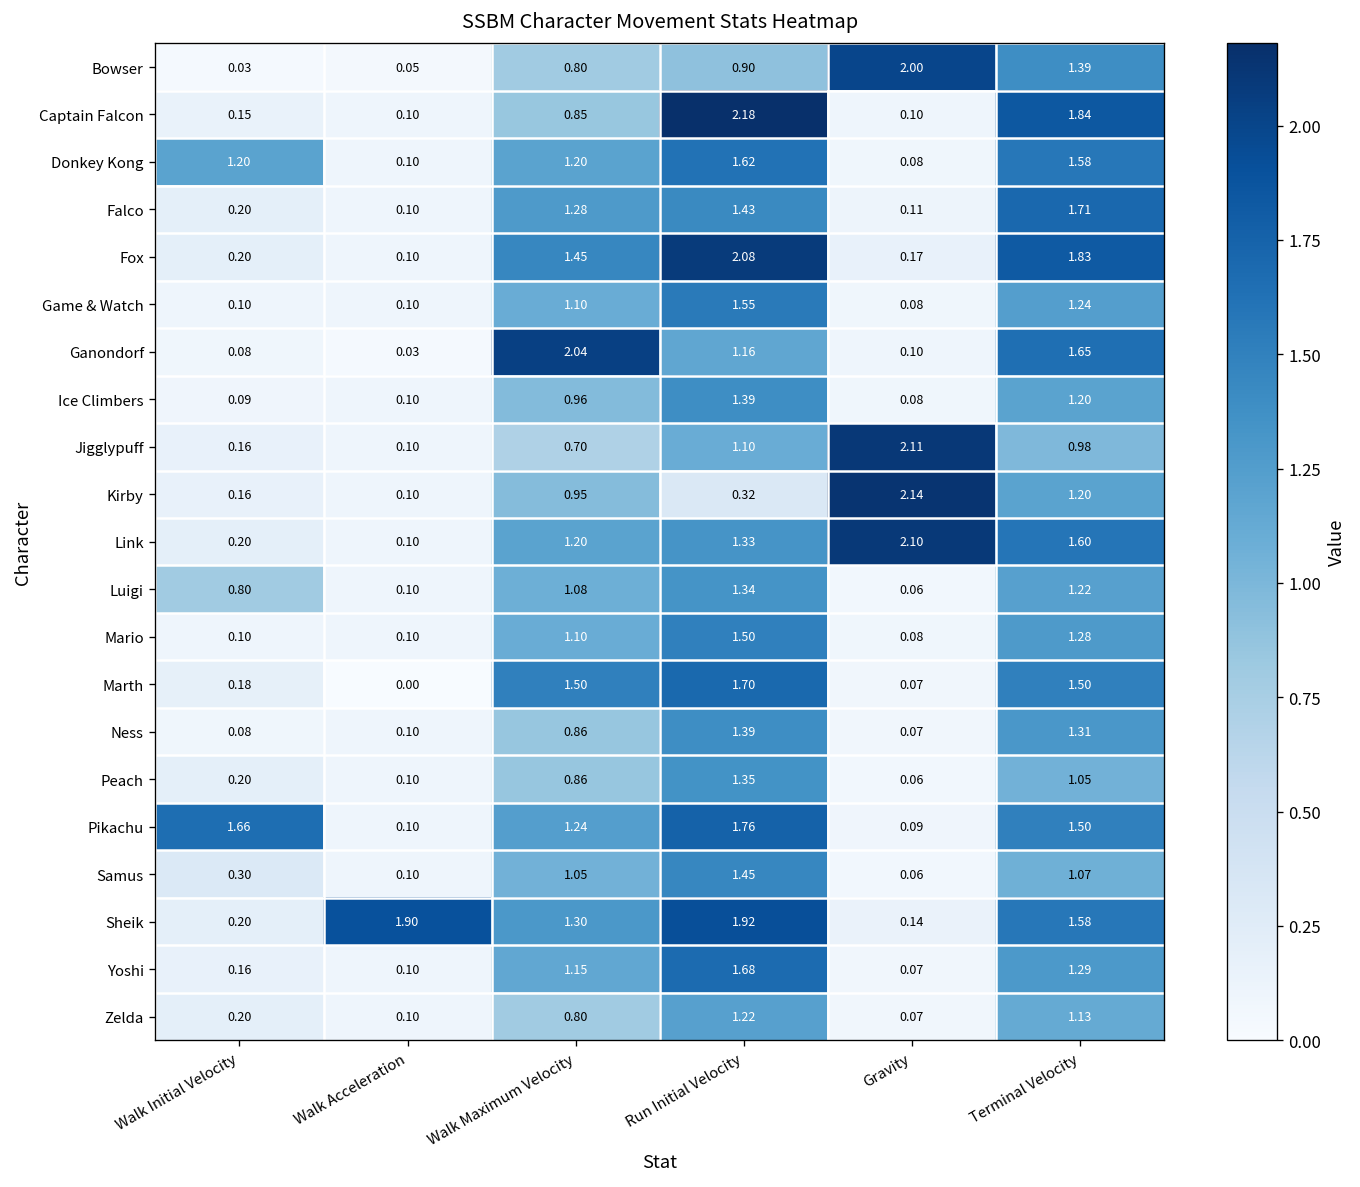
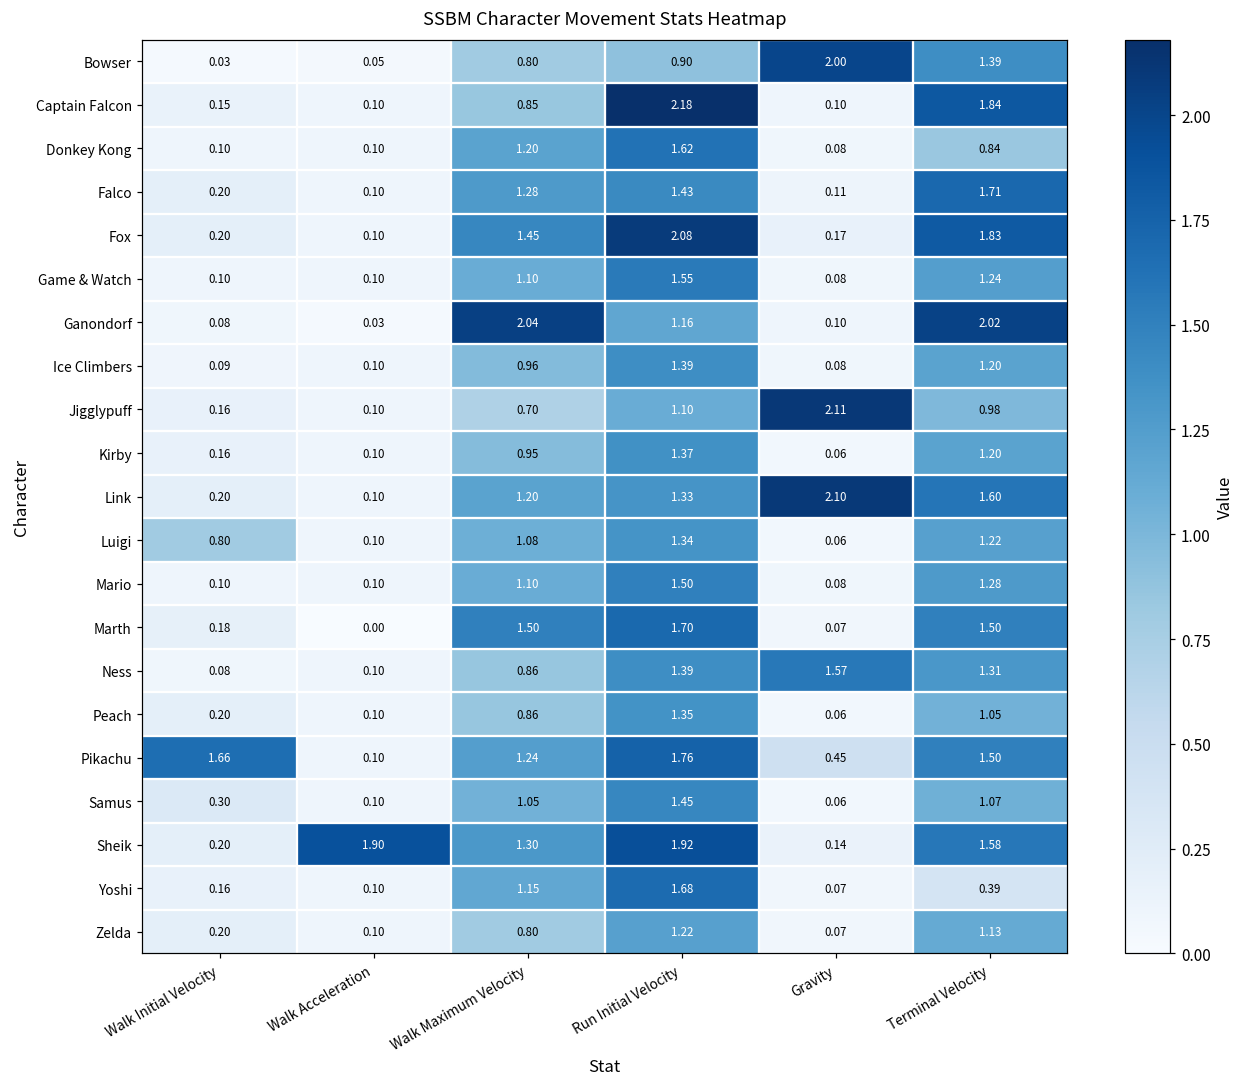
Donkey Kong, Walk Initial Velocity: 1.20 -> 0.10
Donkey Kong, Terminal Velocity: 1.58 -> 0.84
Ganondorf, Terminal Velocity: 1.65 -> 2.02
Kirby, Run Initial Velocity: 0.32 -> 1.37
Kirby, Gravity: 2.14 -> 0.06
Ness, Gravity: 0.07 -> 1.57
Pikachu, Gravity: 0.09 -> 0.45
Yoshi, Terminal Velocity: 1.29 -> 0.39
